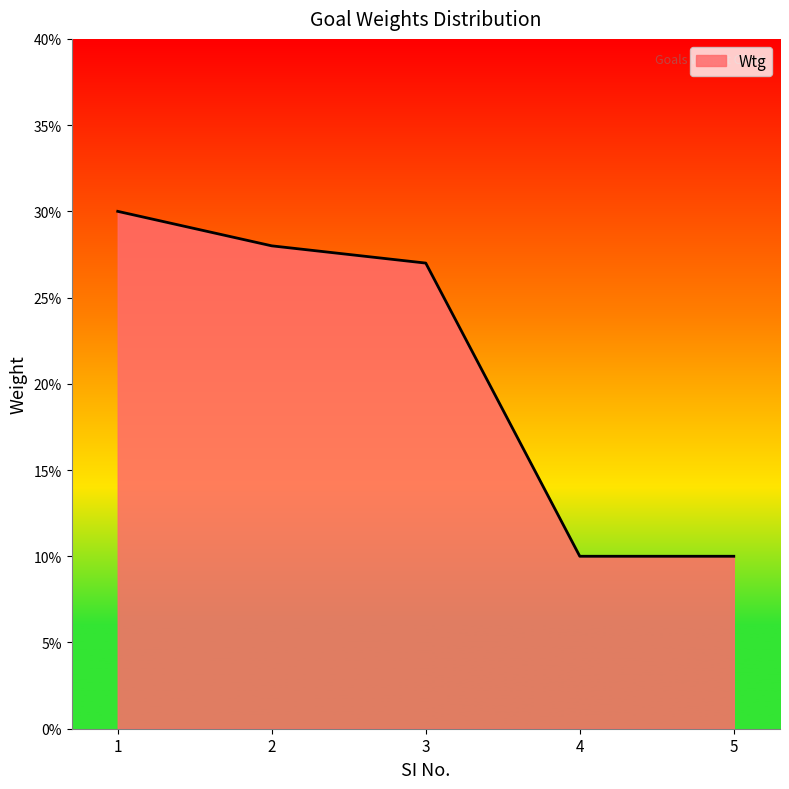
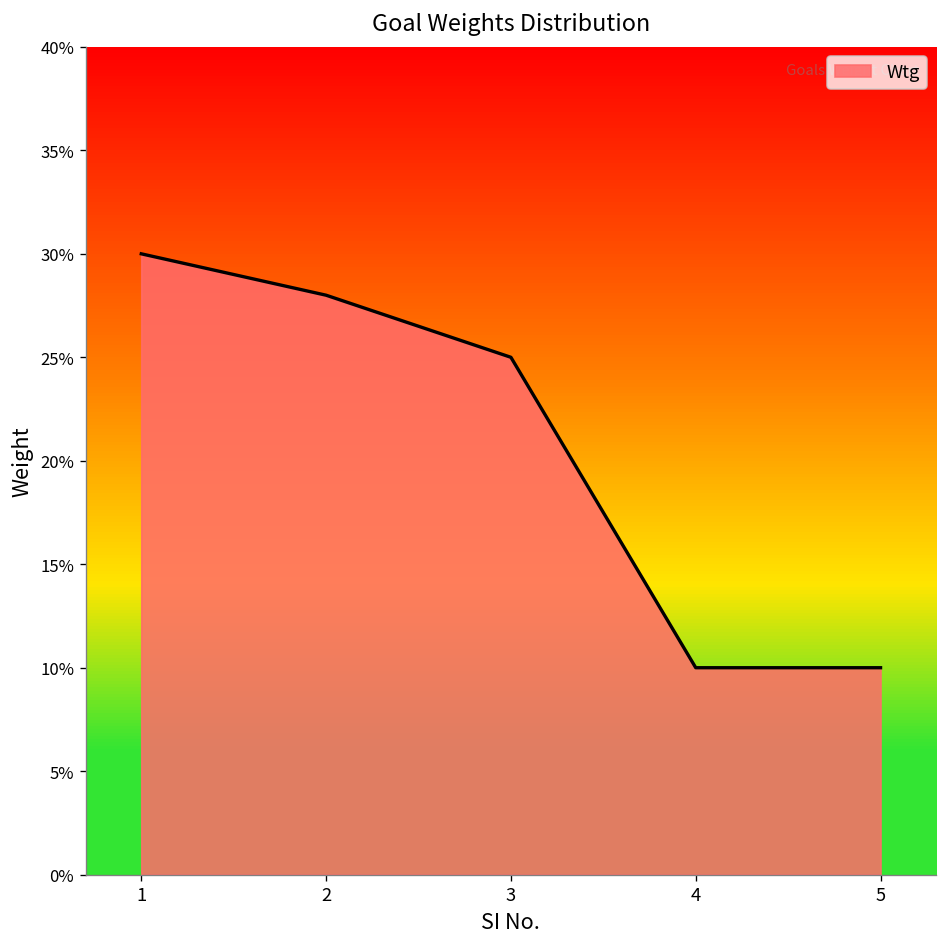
3: 27.0% -> 25.0%
